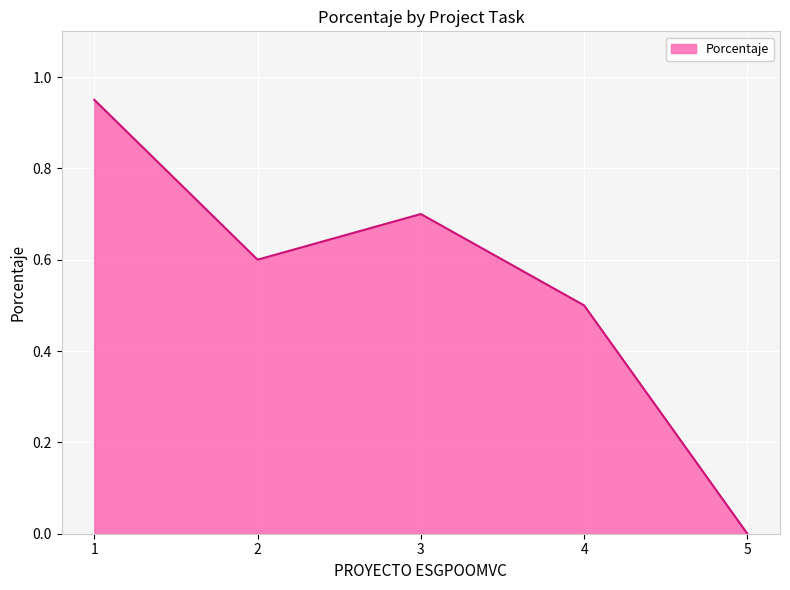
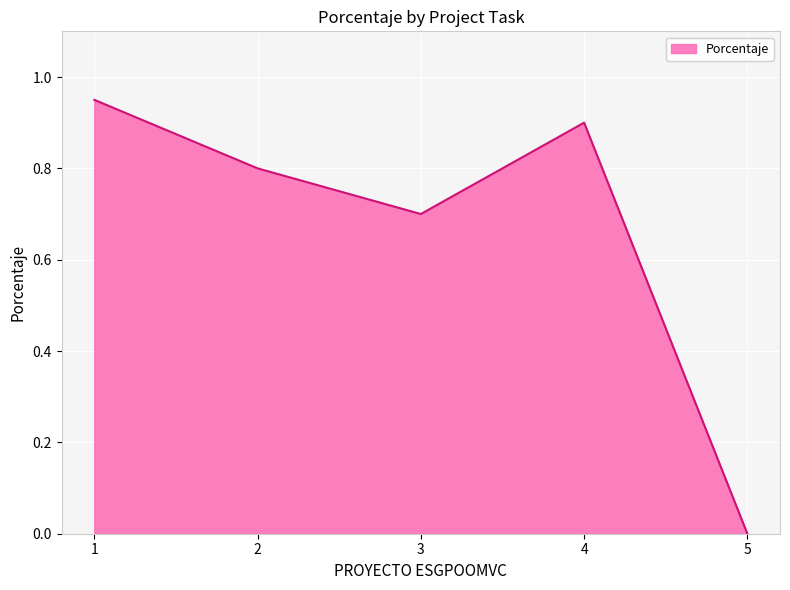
2: 0.6 -> 0.8
4: 0.5 -> 0.9
